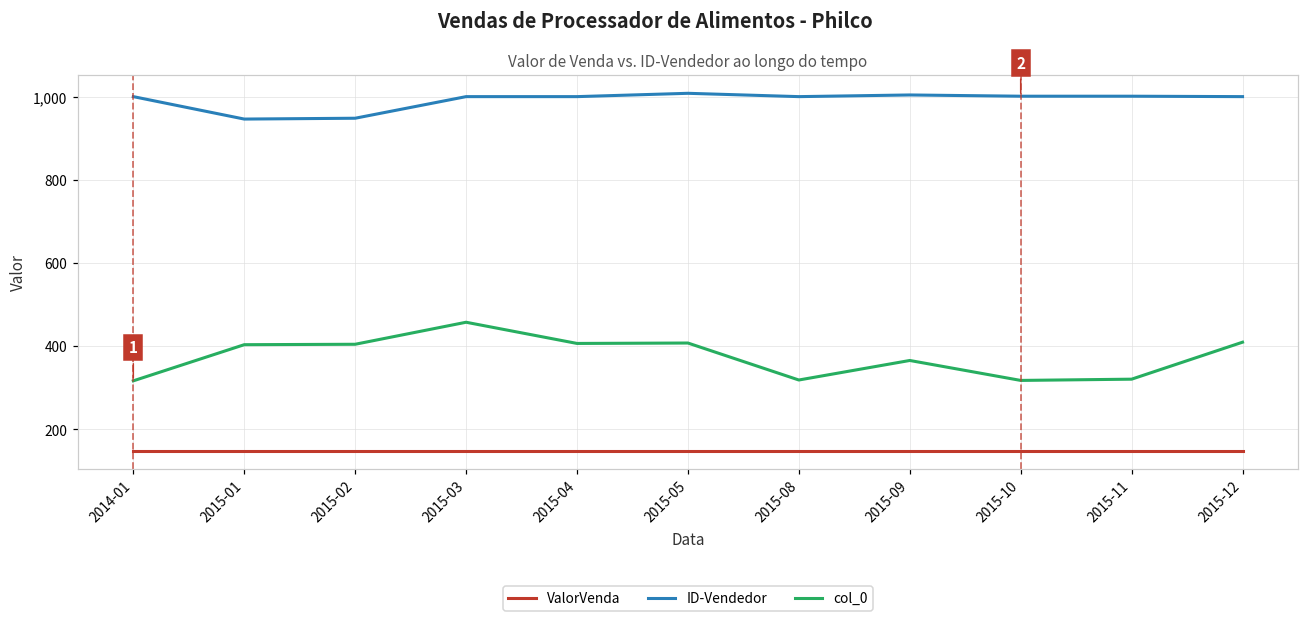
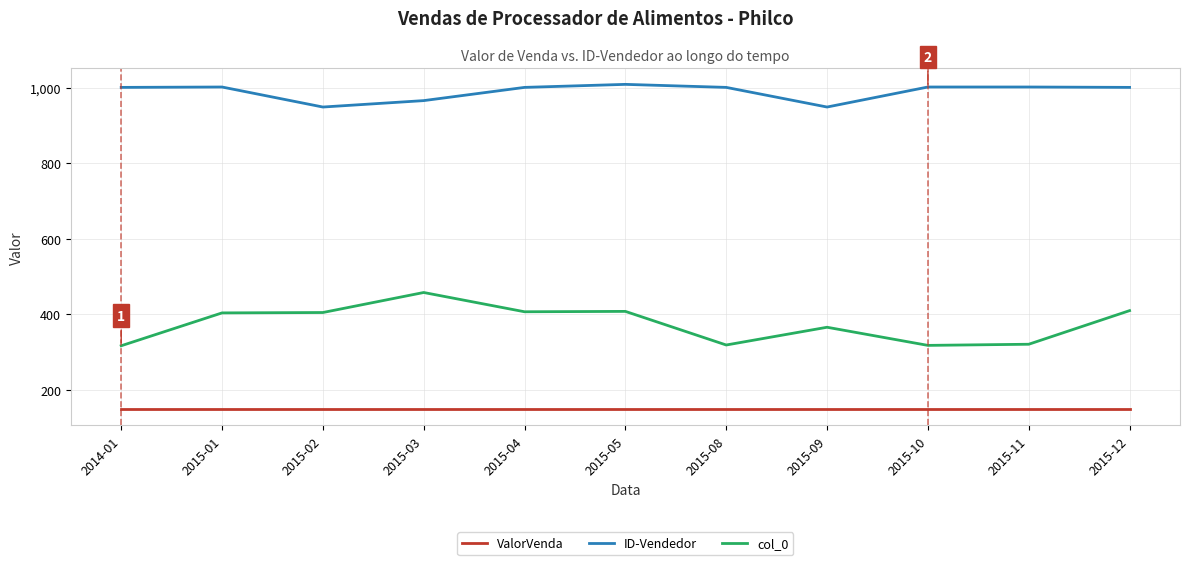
ID-Vendedor, 2015-01: 950 -> 1,000
ID-Vendedor, 2015-03: 1,000 -> 970
ID-Vendedor, 2015-09: 1,010 -> 950
